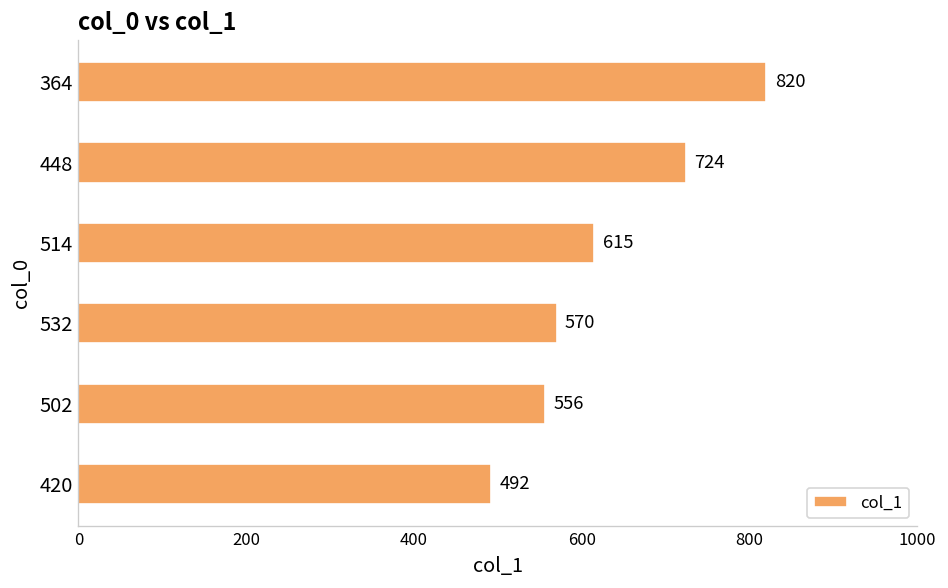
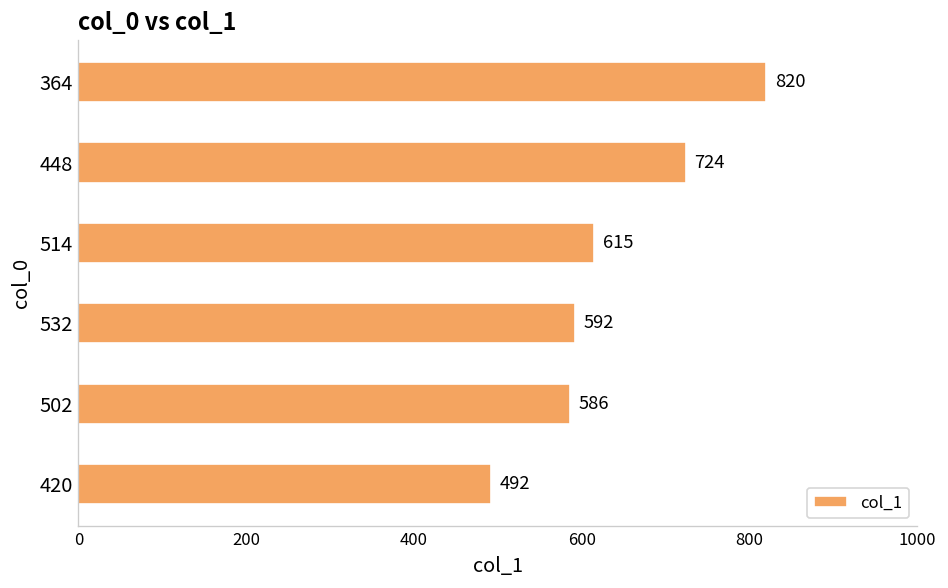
532: 570 -> 592
502: 556 -> 586
